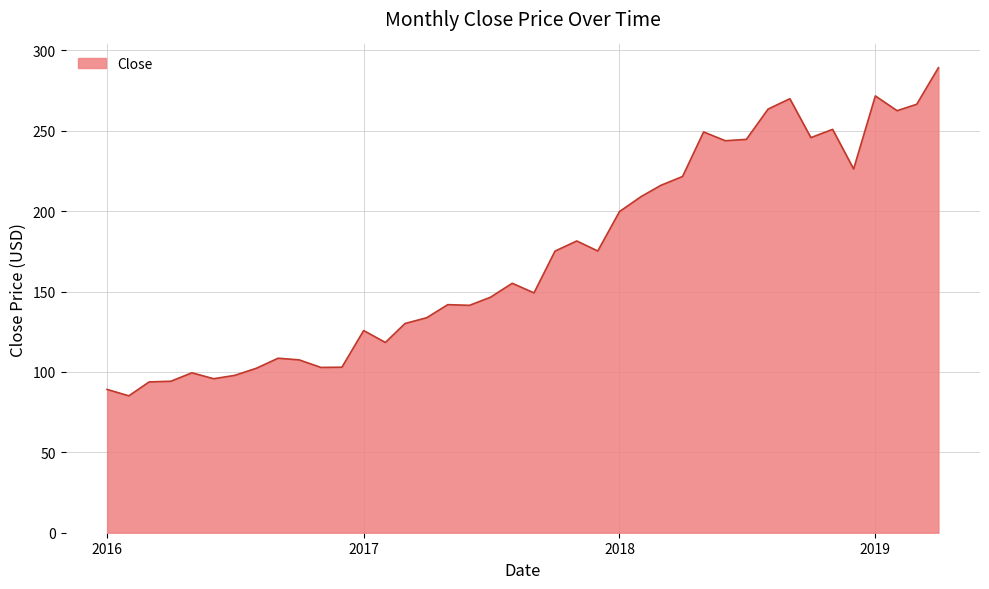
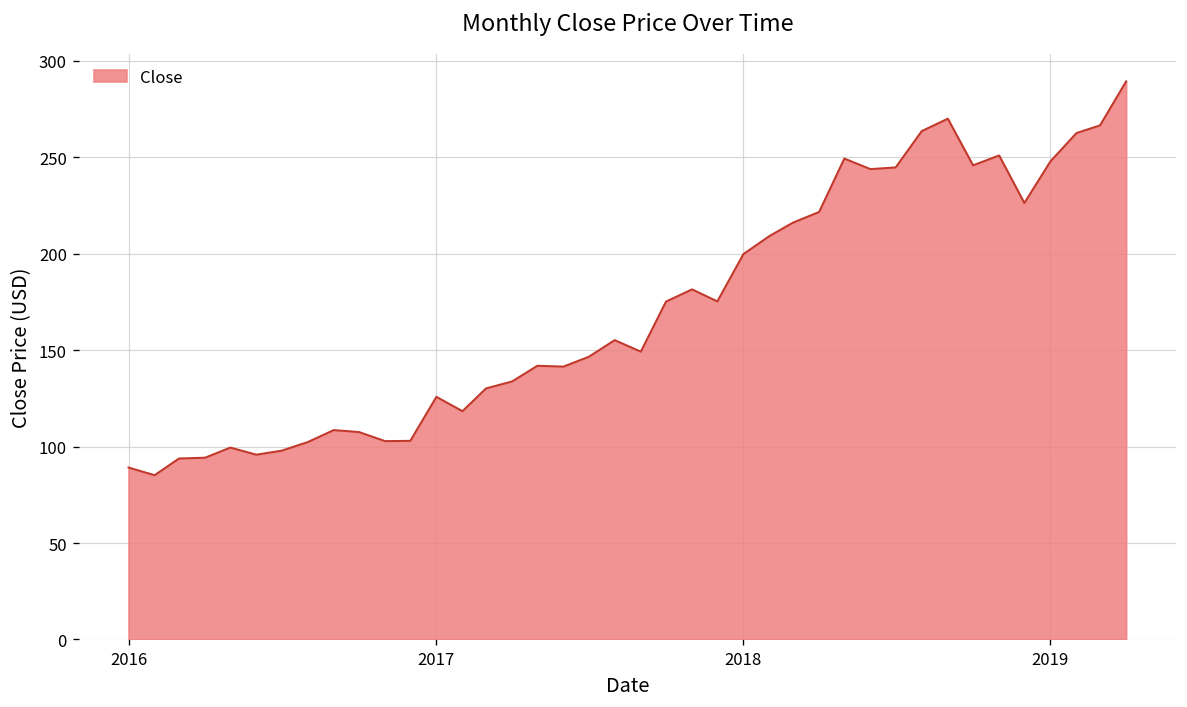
2019: 272 -> 248
